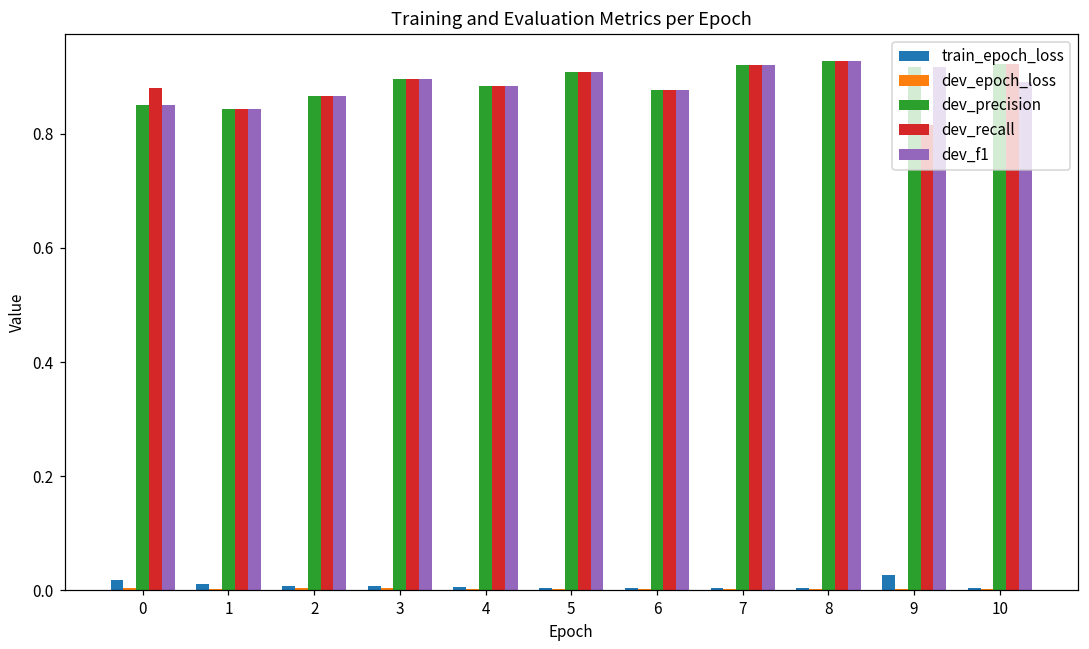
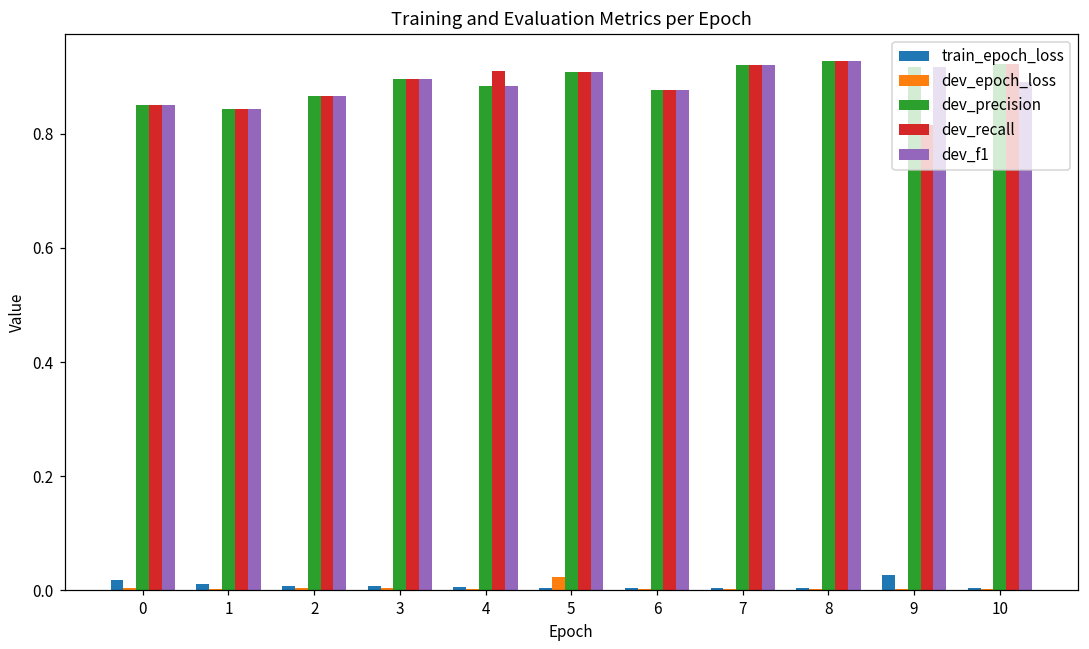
dev_recall, 0: 0.88 -> 0.85
dev_recall, 4: 0.88 -> 0.91
dev_epoch_loss, 5: 0.00 -> 0.02
